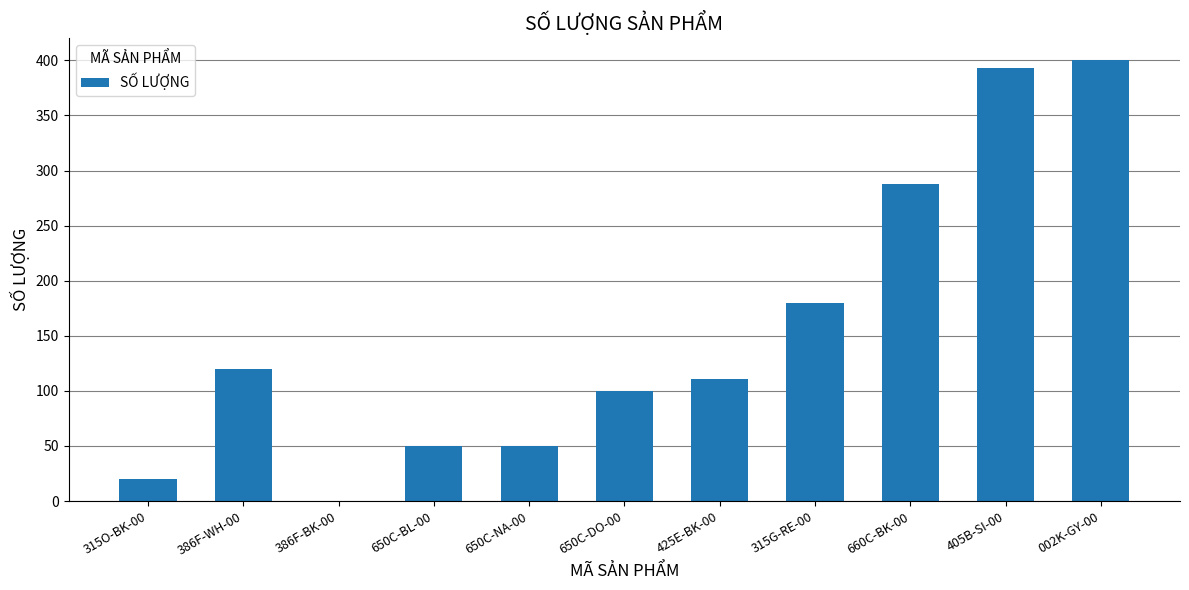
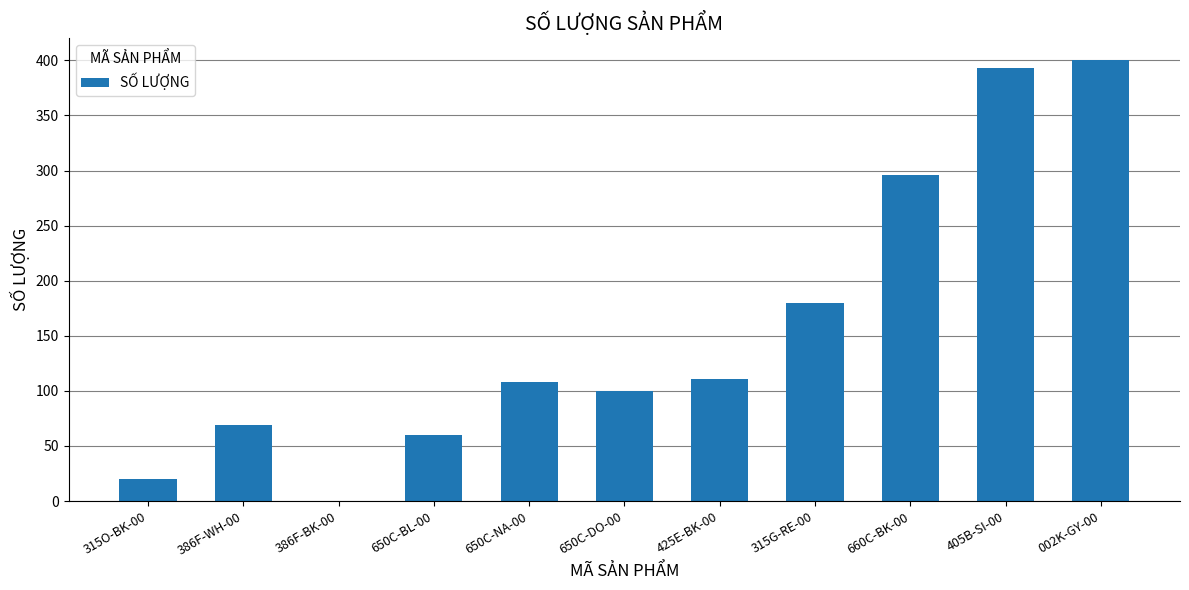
386F-WH-00: 120 -> 69
650C-BL-00: 50 -> 60
650C-NA-00: 50 -> 108
660C-BK-00: 288 -> 296
